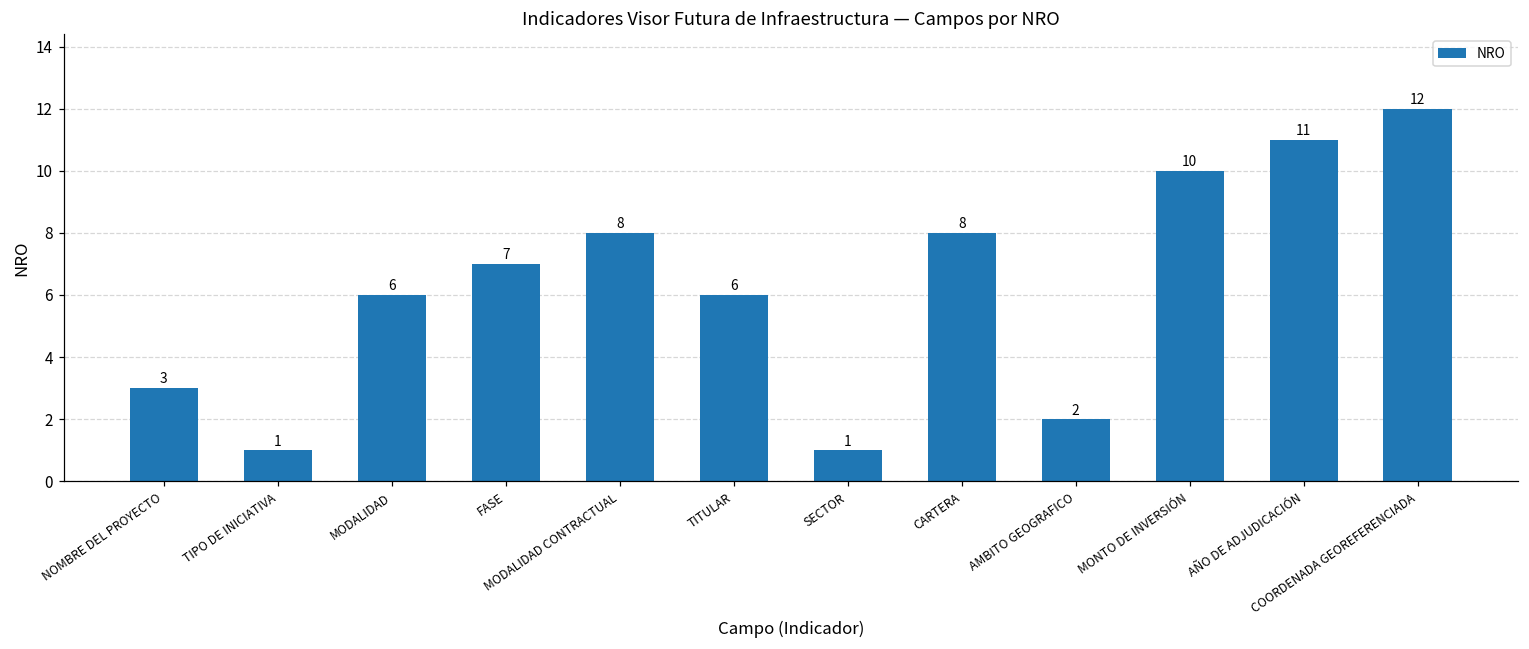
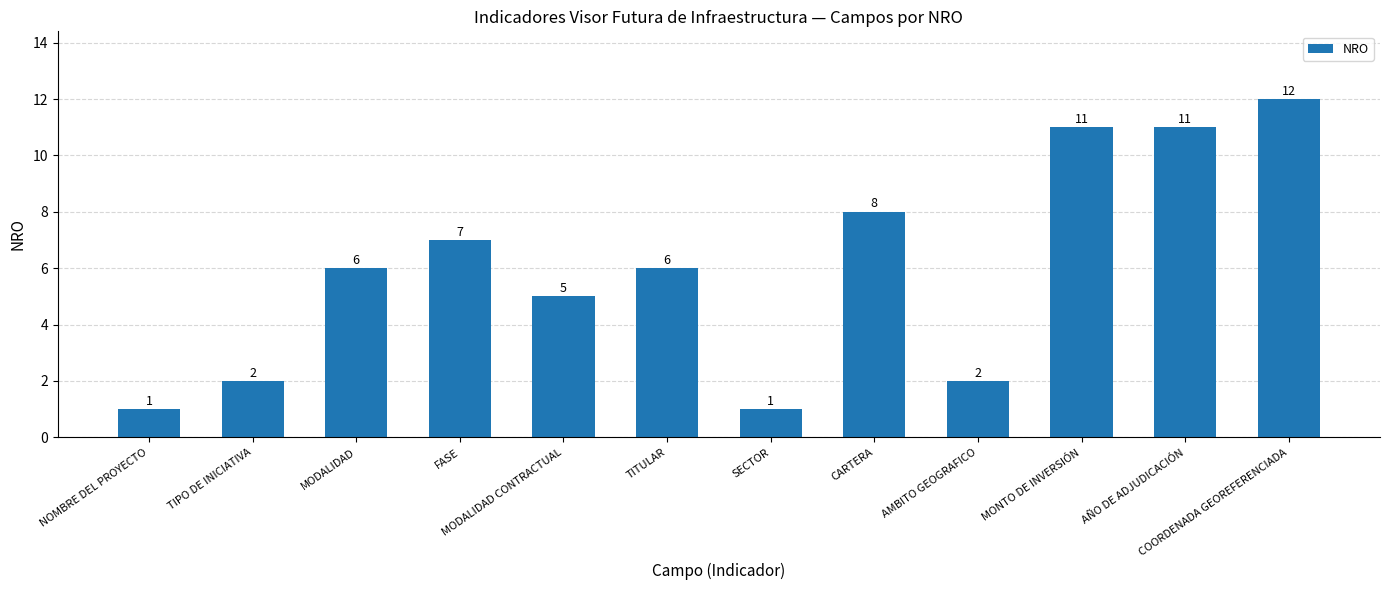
NOMBRE DEL PROYECTO: 3 -> 1
TIPO DE INICIATIVA: 1 -> 2
MODALIDAD CONTRACTUAL: 8 -> 5
MONTO DE INVERSIÓN: 10 -> 11
